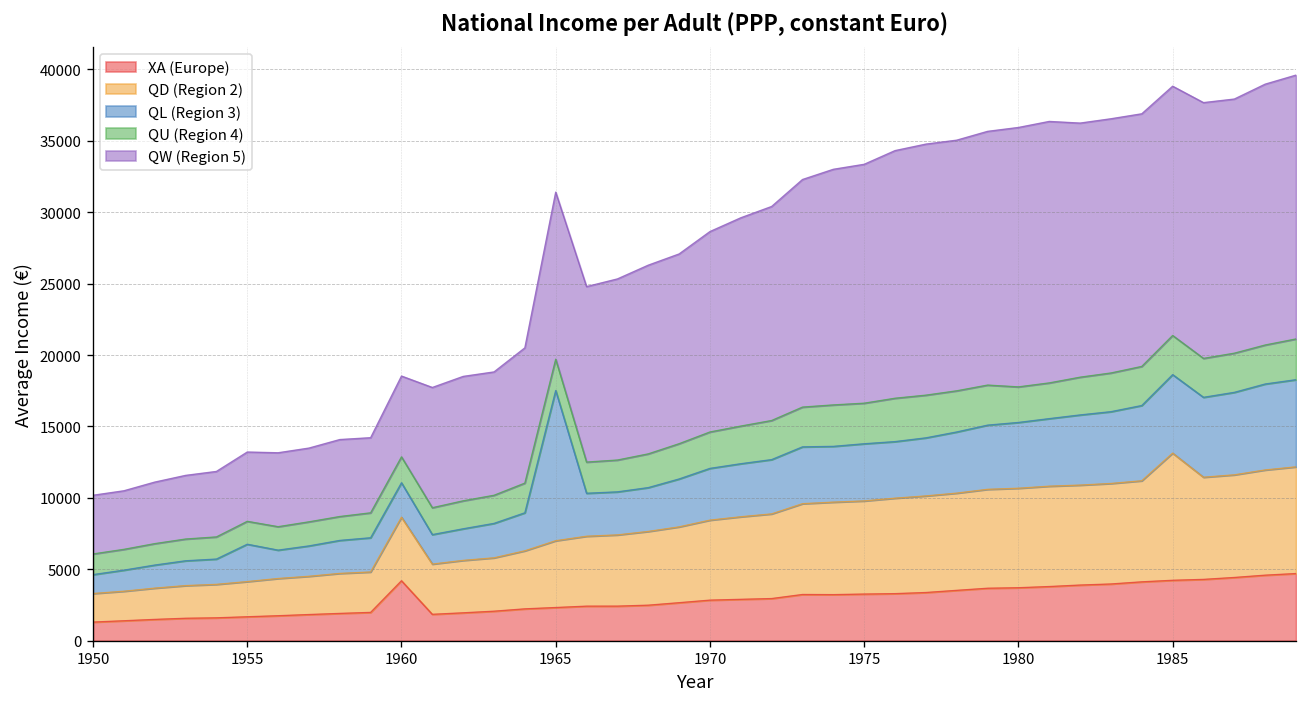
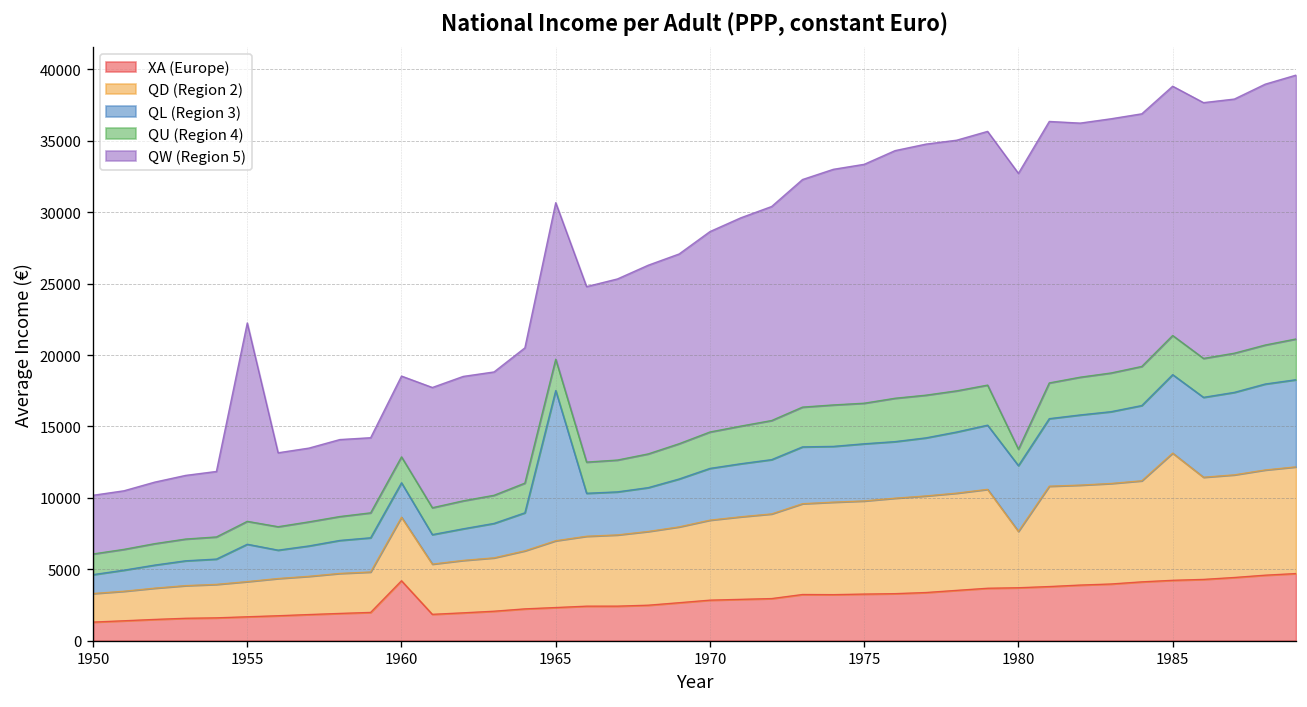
QW (Region 5), 1955: 4900 -> 13900
QW (Region 5), 1965: 11700 -> 11000
QD (Region 2), 1980: 7000 -> 3900
QU (Region 4), 1980: 2500 -> 1100
QW (Region 5), 1980: 18200 -> 19300
